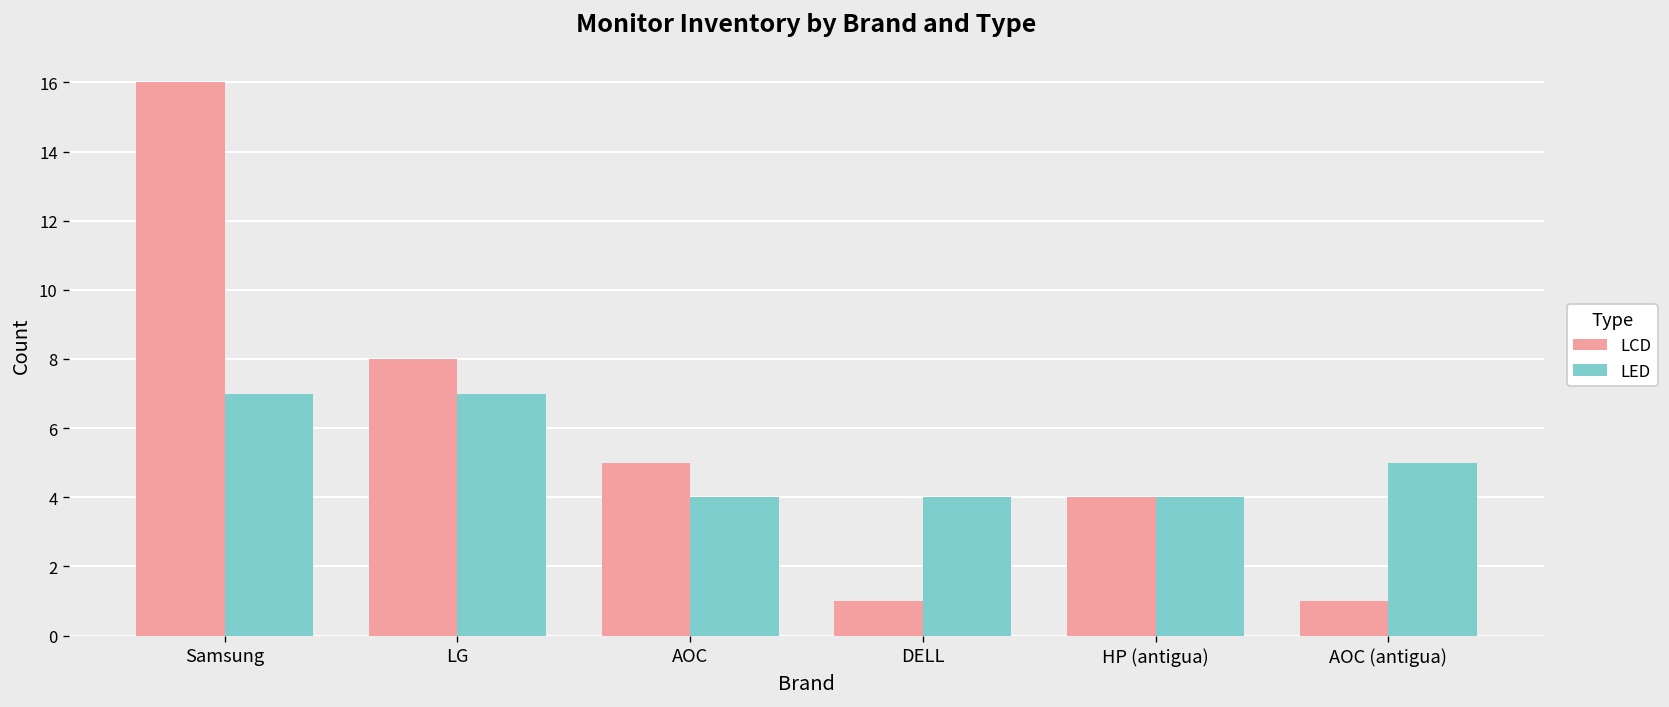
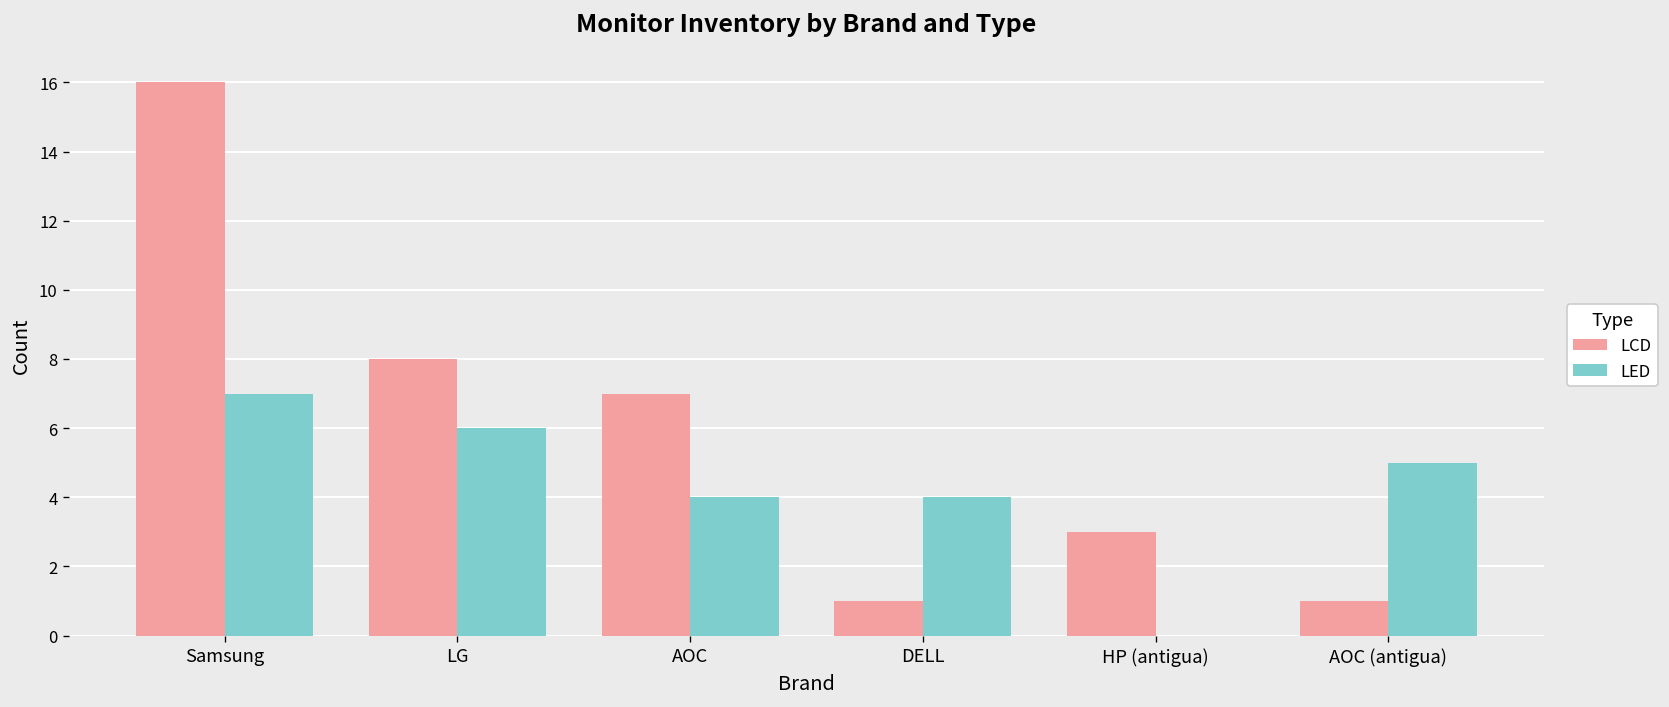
LED, LG: 7 -> 6
LCD, AOC: 5 -> 7
LCD, HP (antigua): 4 -> 3
LED, HP (antigua): 4 -> 0
